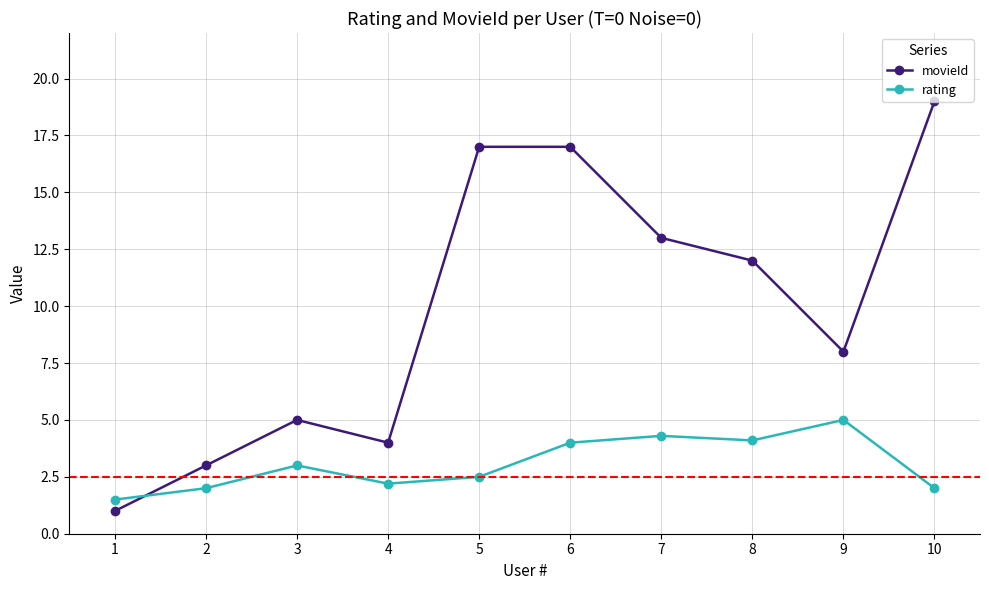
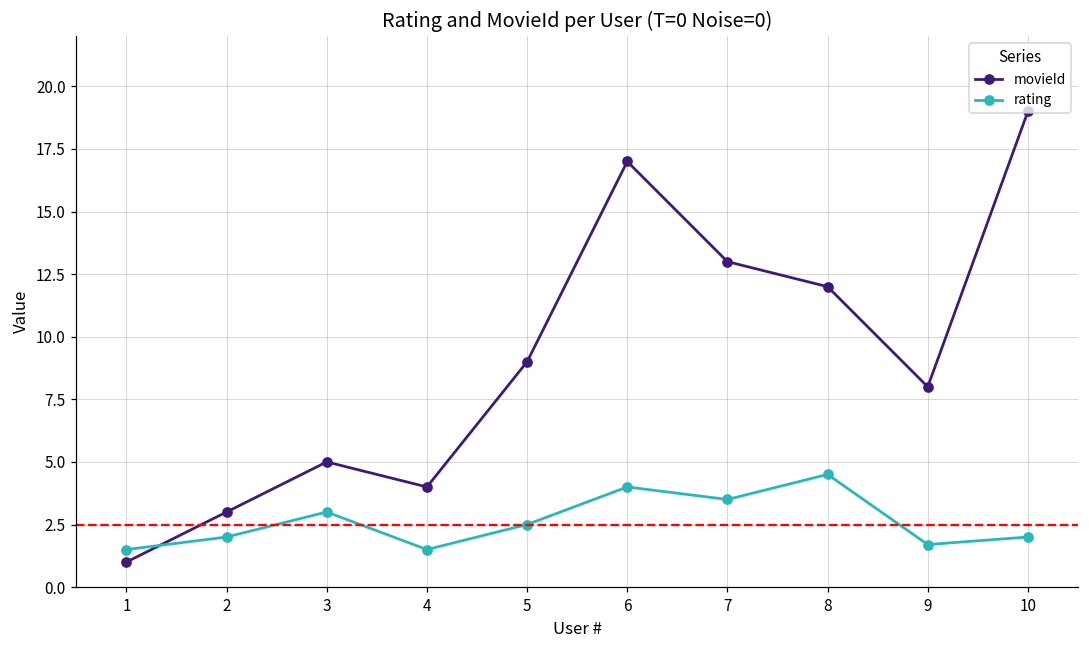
rating, 4: 2.2 -> 1.5
movieId, 5: 17 -> 9
rating, 7: 4.3 -> 3.5
rating, 8: 4.1 -> 4.5
rating, 9: 5.0 -> 1.7
